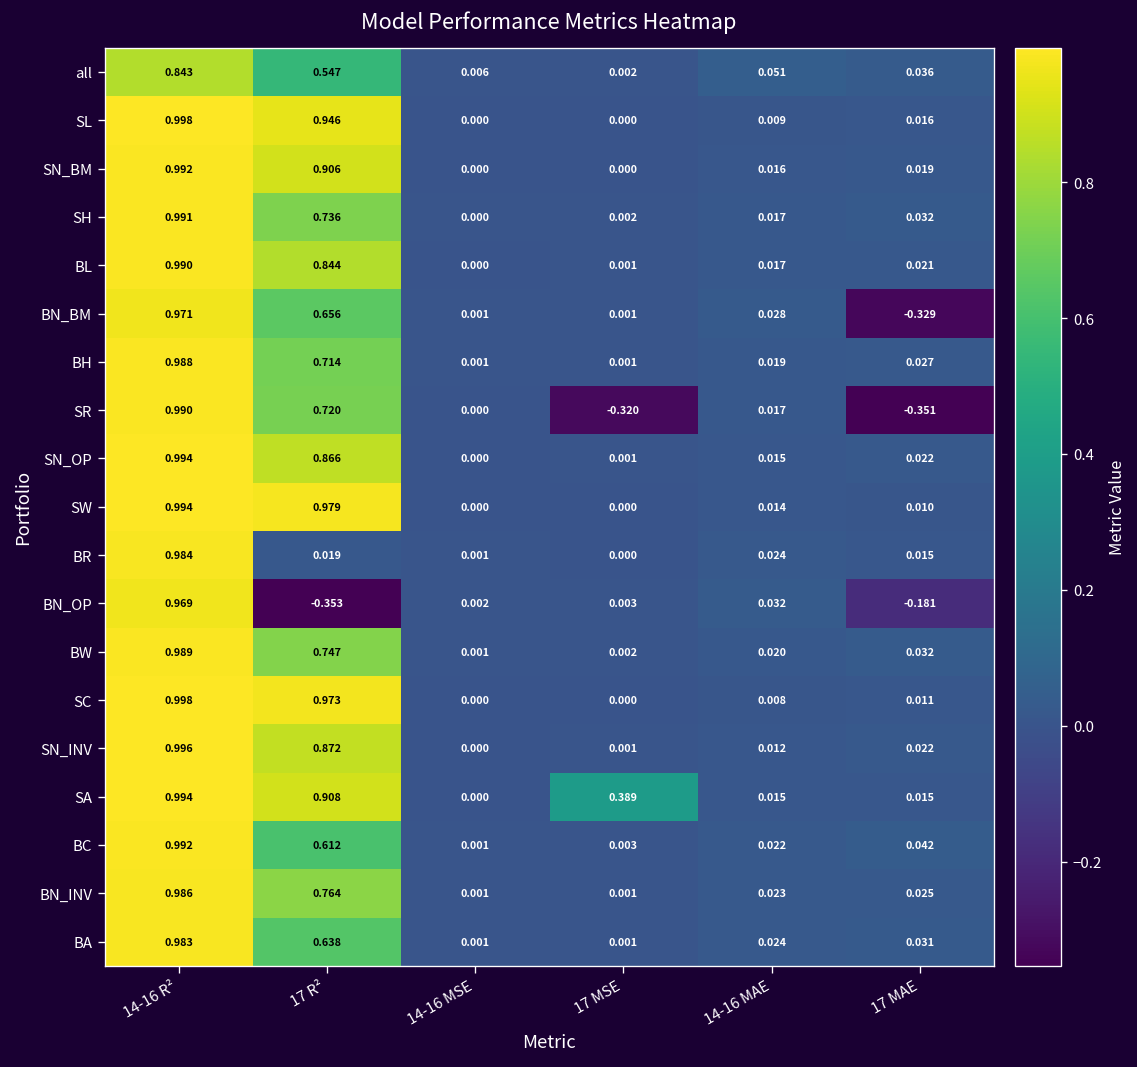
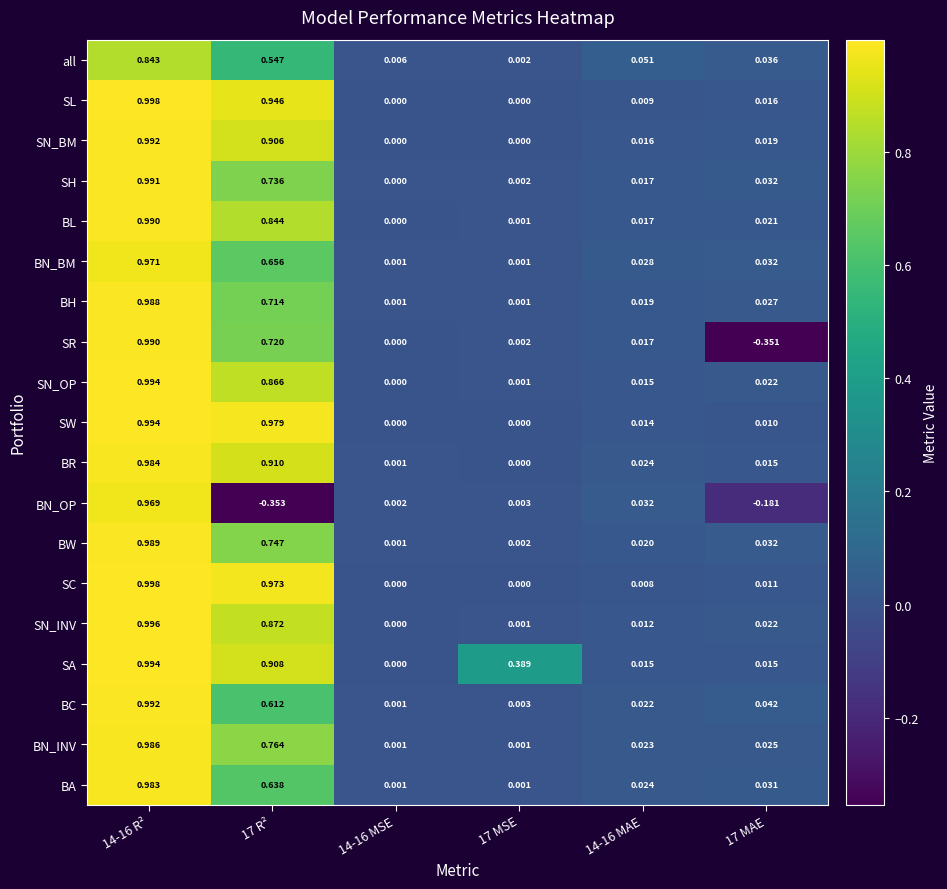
BN_BM, 17 MAE: -0.329 -> 0.032
SR, 17 MSE: -0.320 -> 0.002
BR, 17 R²: 0.019 -> 0.910
